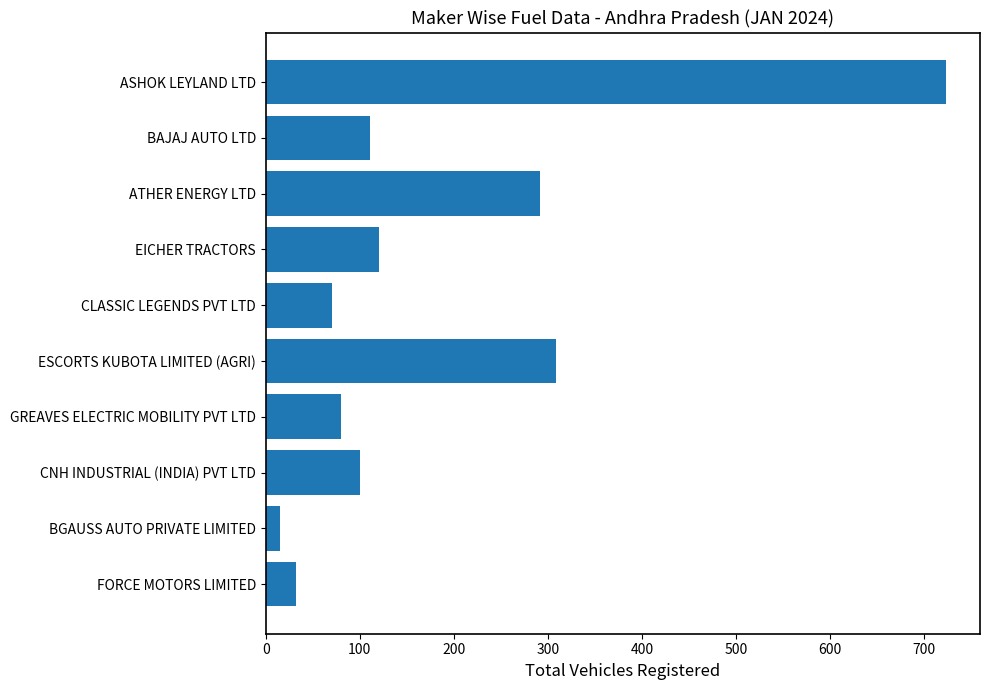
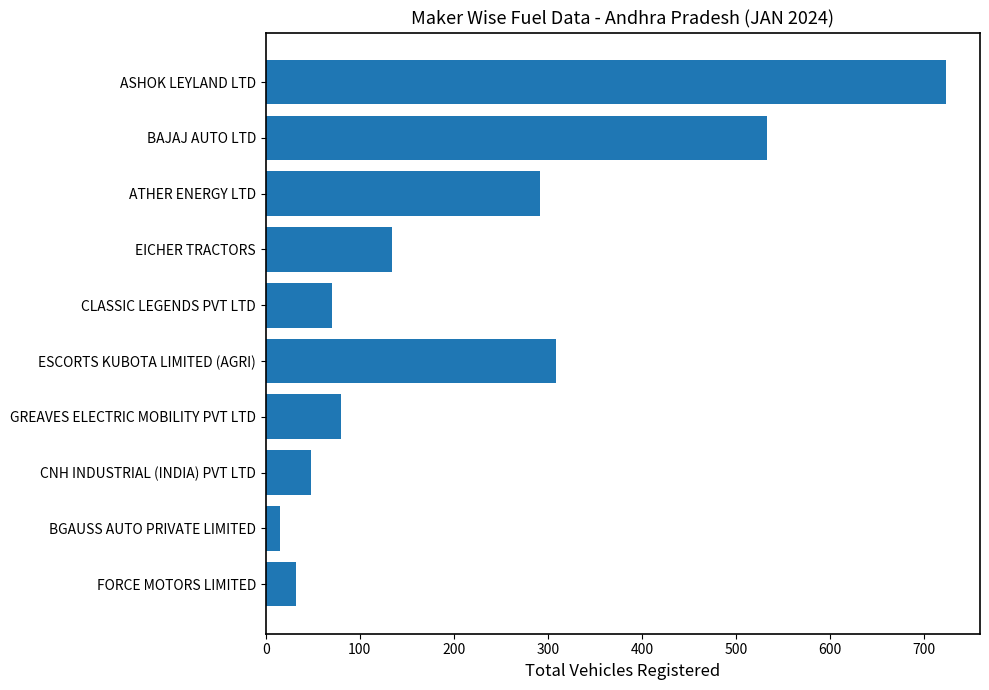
BAJAJ AUTO LTD: 110 -> 530
EICHER TRACTORS: 120 -> 130
CNH INDUSTRIAL (INDIA) PVT LTD: 100 -> 50
